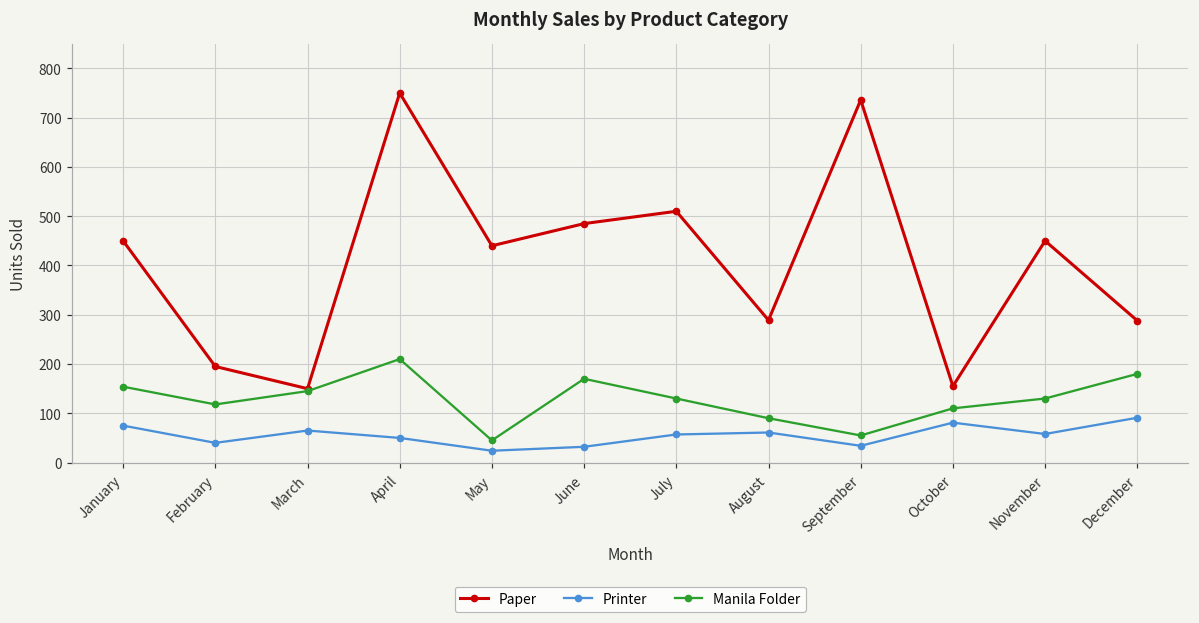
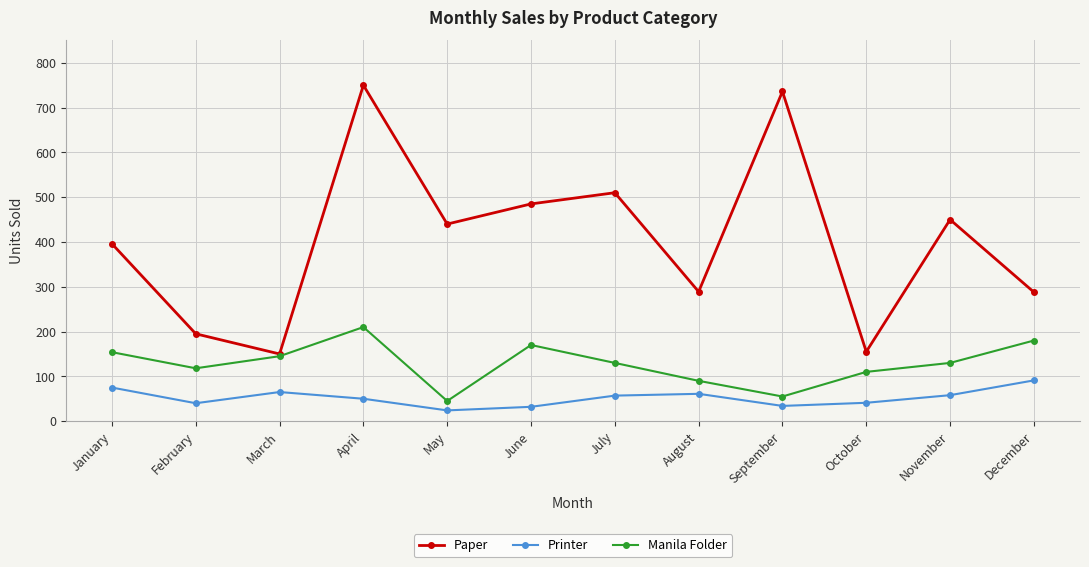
Paper, January: 450 -> 400
Printer, October: 80 -> 40
